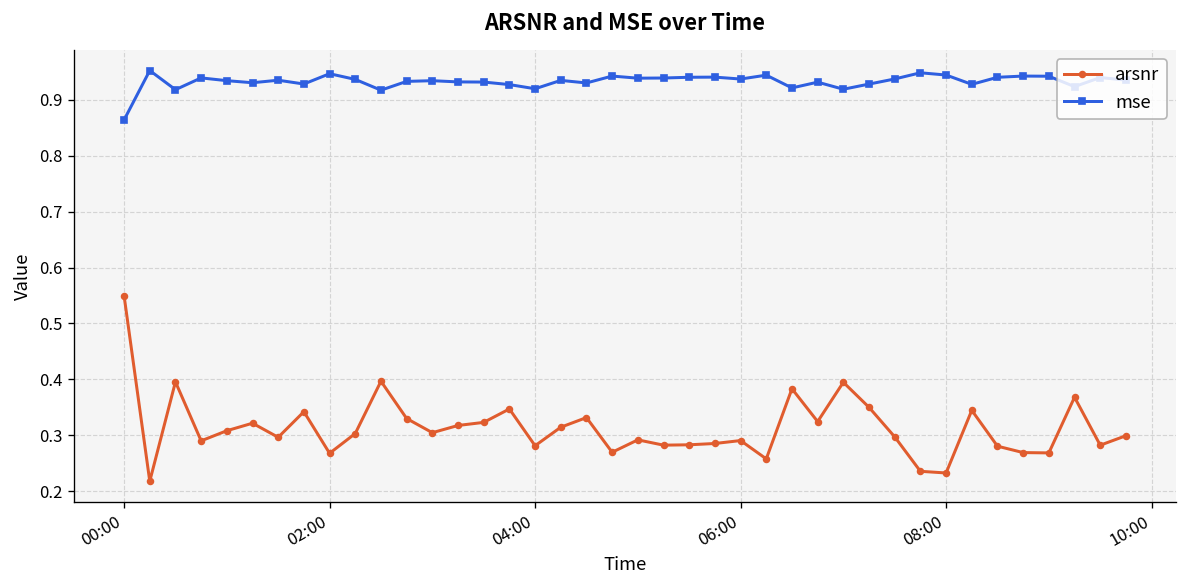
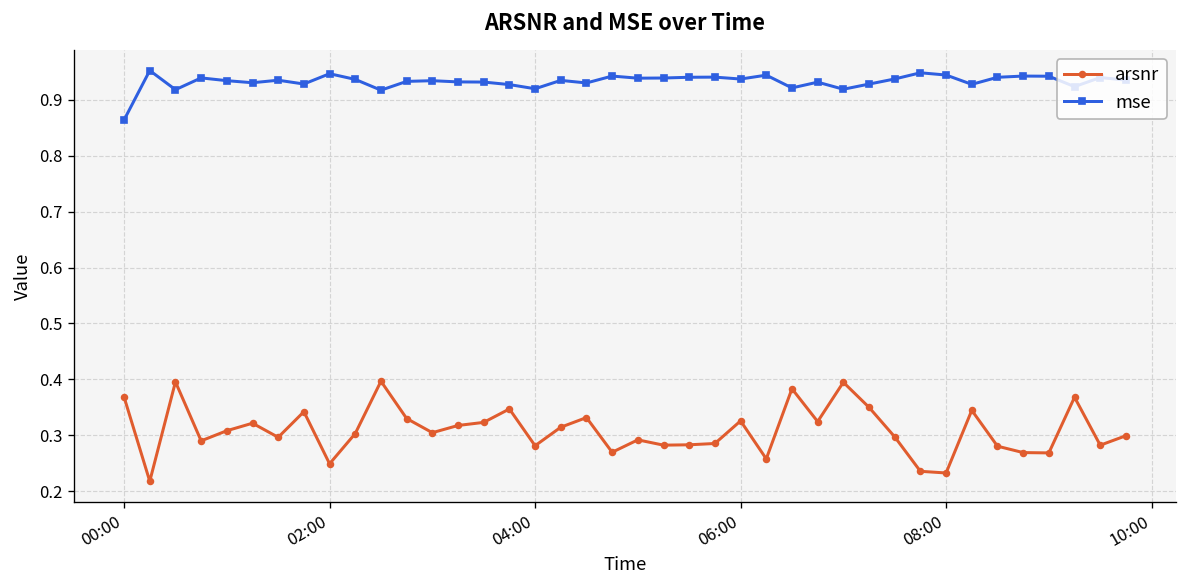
arsnr, 00:00: 0.55 -> 0.37
arsnr, 02:00: 0.27 -> 0.25
arsnr, 06:00: 0.29 -> 0.33
